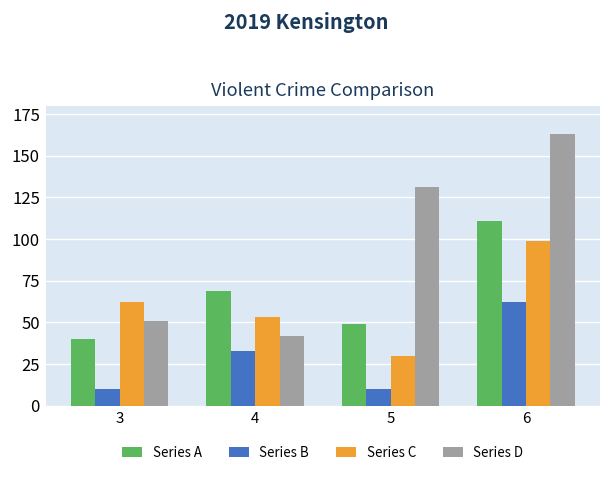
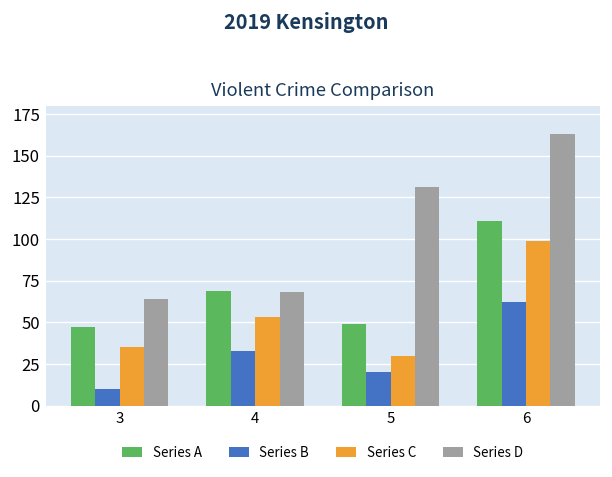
Series A, 3: 40 -> 47
Series C, 3: 62 -> 35
Series D, 3: 51 -> 64
Series D, 4: 42 -> 68
Series B, 5: 10 -> 20
